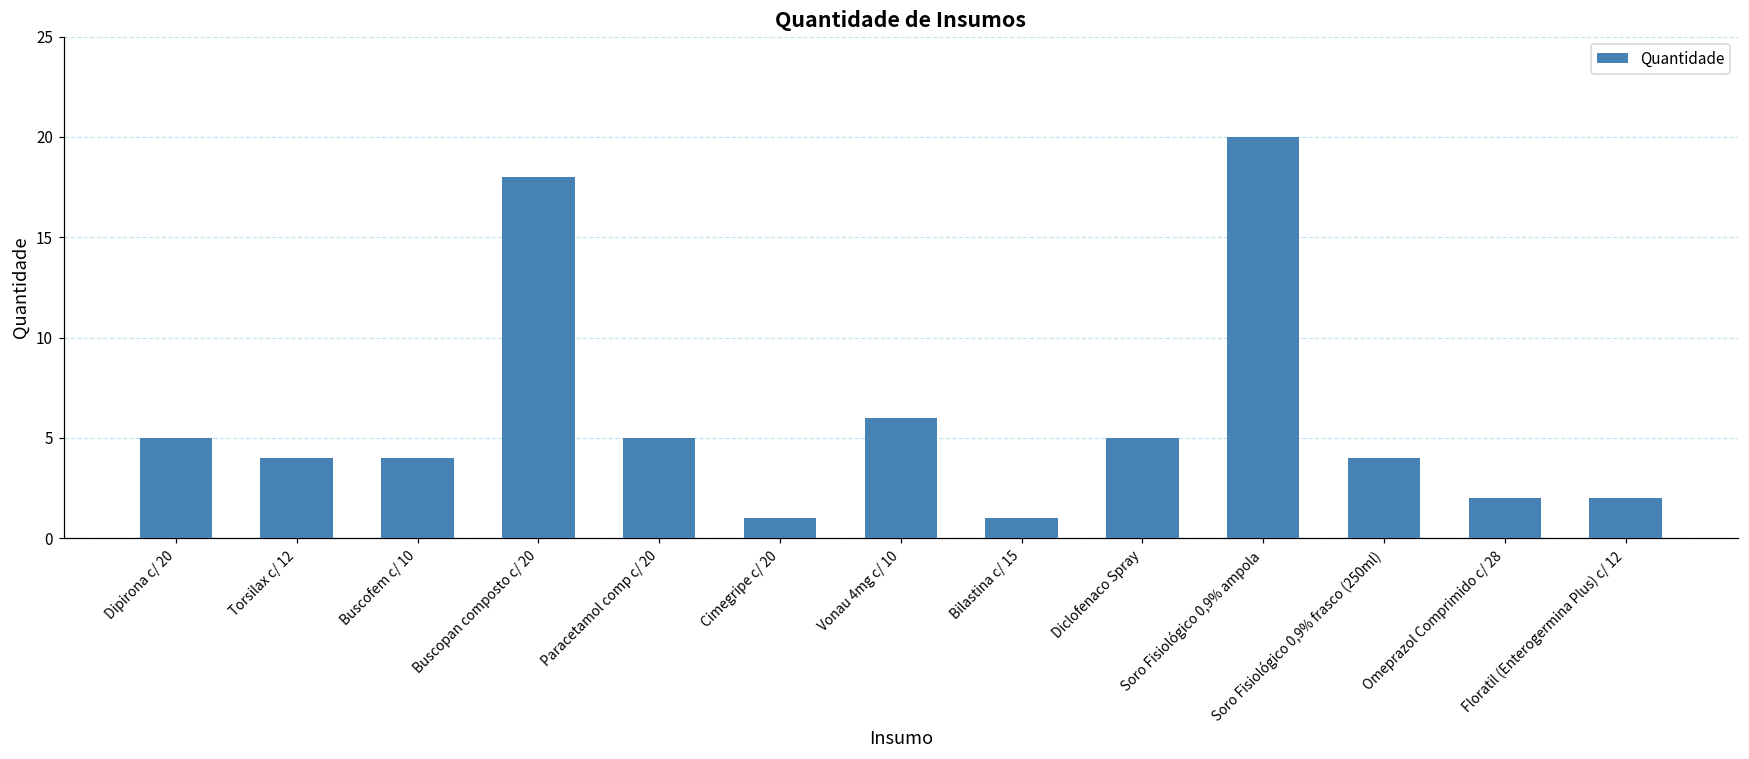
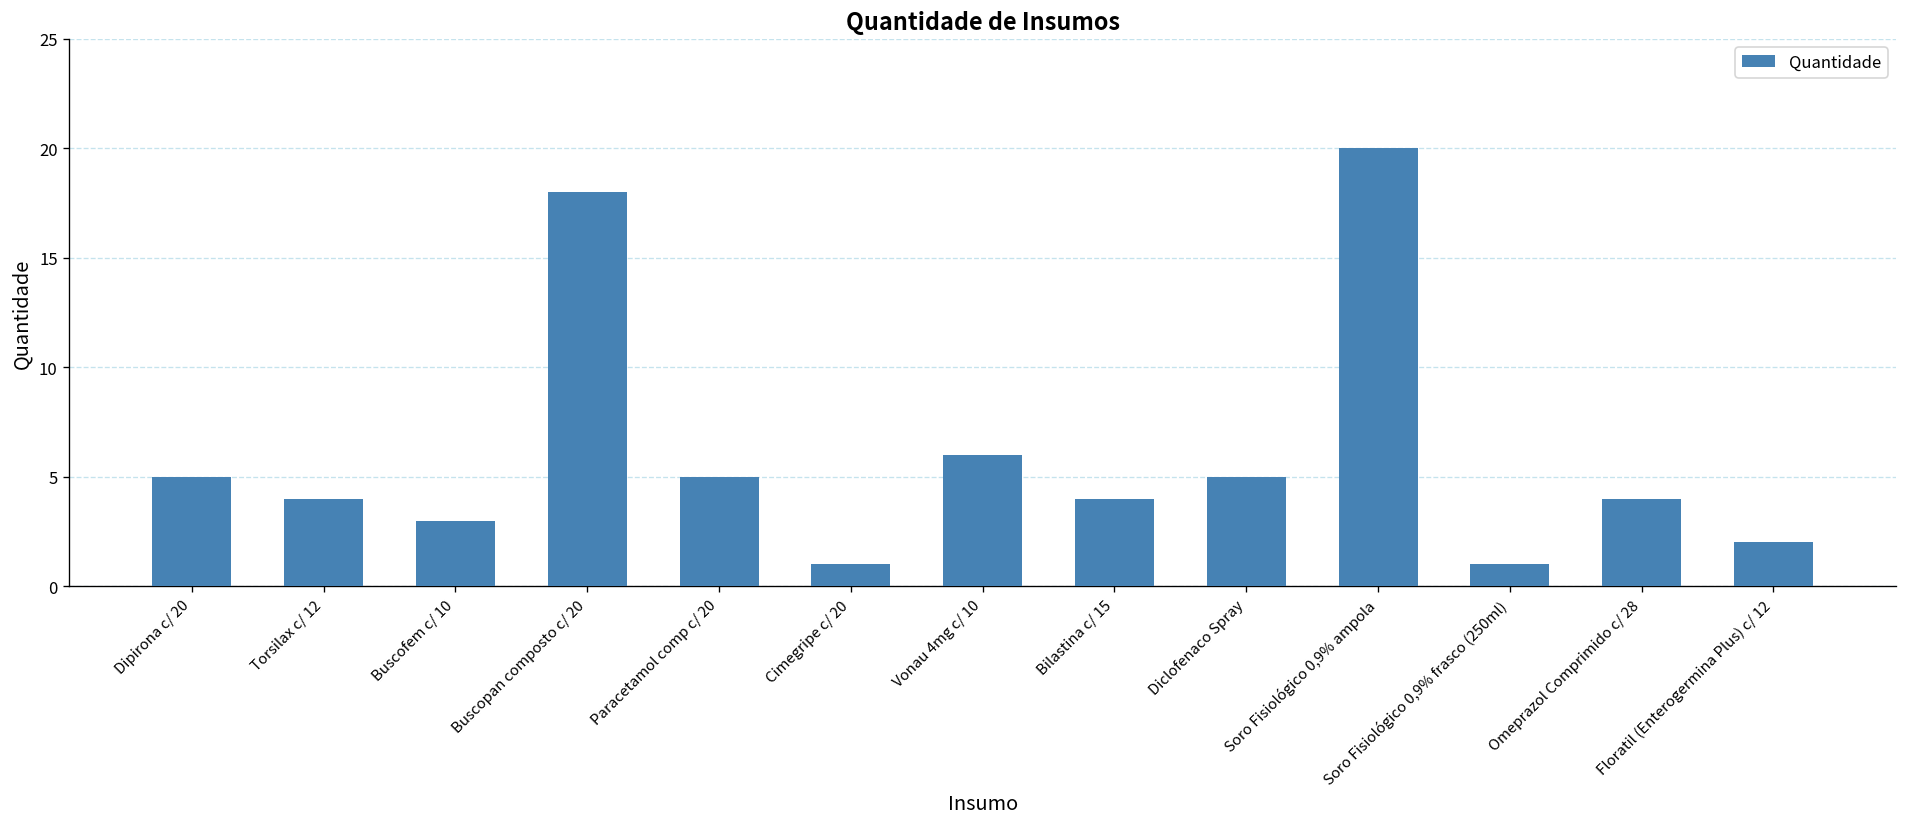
Buscofem c/ 10: 4 -> 3
Bilastina c/ 15: 1 -> 4
Soro Fisiológico 0,9% frasco (250ml): 4 -> 1
Omeprazol Comprimido c/ 28: 2 -> 4
